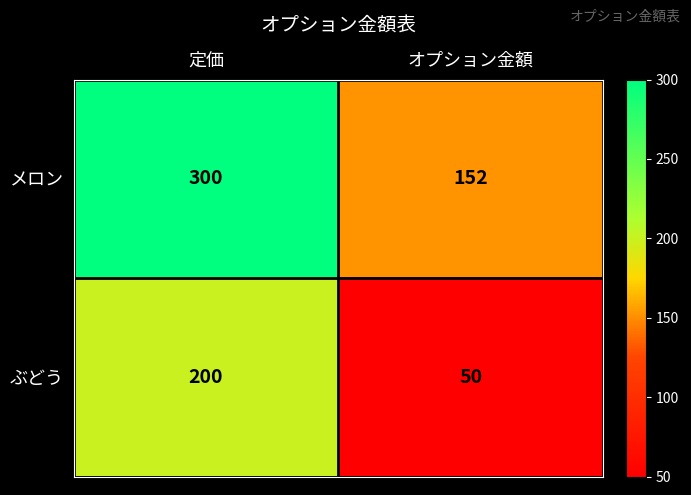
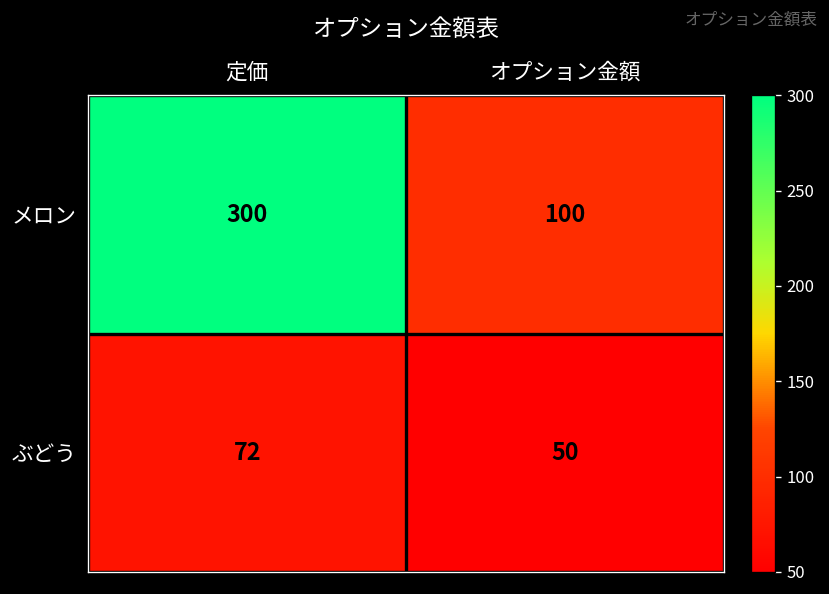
メロン, オプション金額: 152 -> 100
ぶどう, 定価: 200 -> 72
